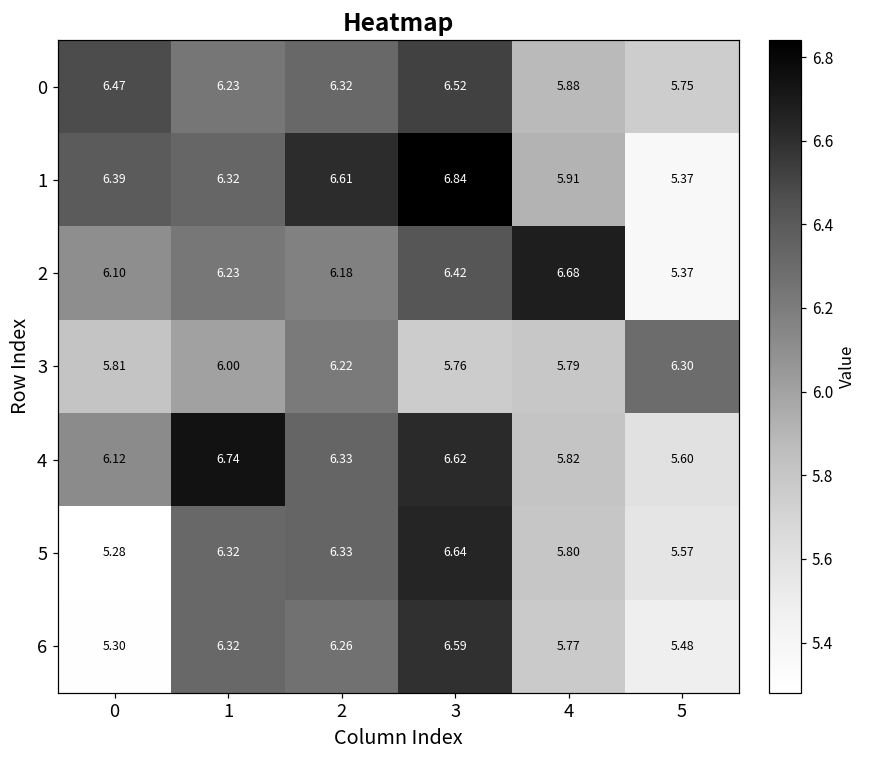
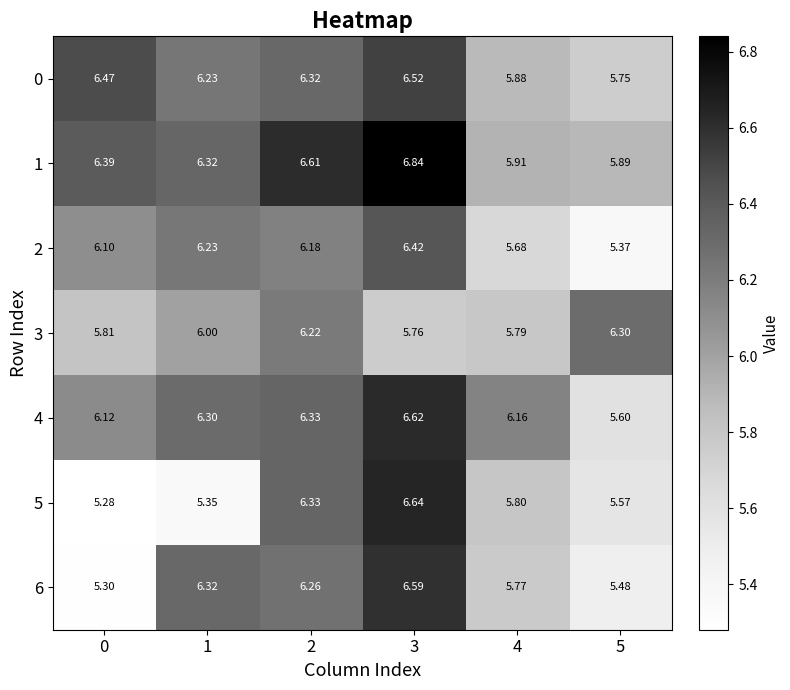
1, 5: 5.37 -> 5.89
2, 4: 6.68 -> 5.68
4, 1: 6.74 -> 6.30
4, 4: 5.82 -> 6.16
5, 1: 6.32 -> 5.35
